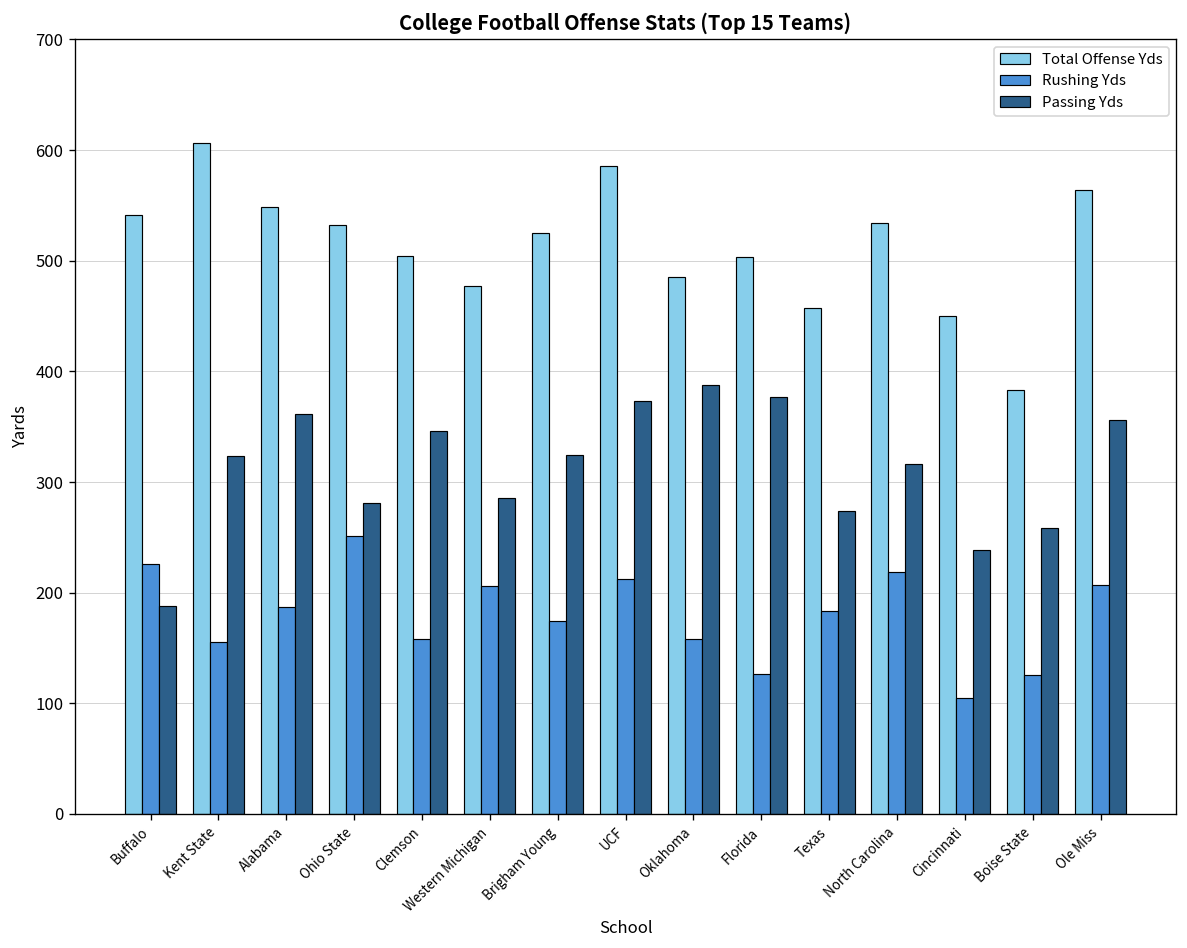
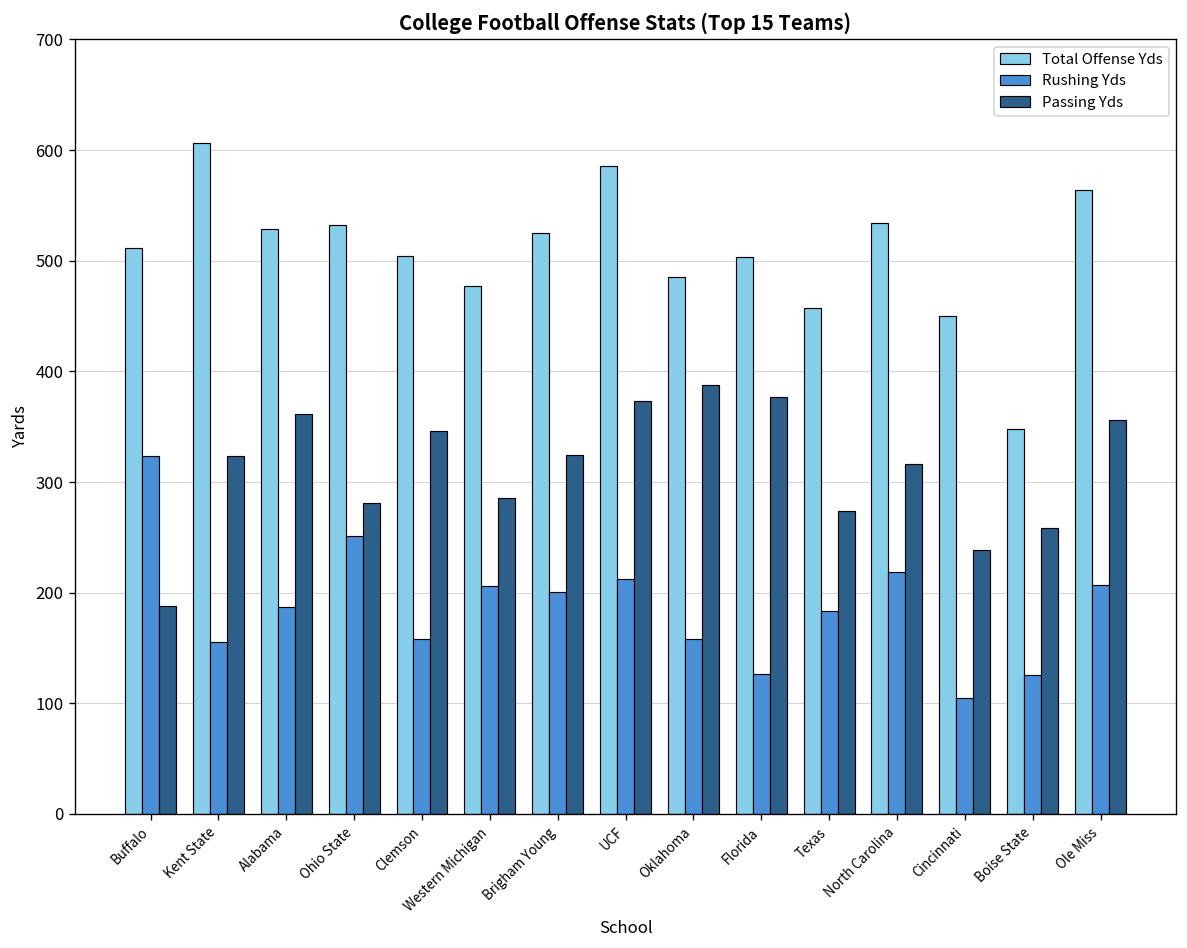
Total Offense Yds, Buffalo: 540 -> 510
Rushing Yds, Buffalo: 230 -> 320
Total Offense Yds, Alabama: 550 -> 530
Rushing Yds, Brigham Young: 170 -> 200
Total Offense Yds, Boise State: 380 -> 350
